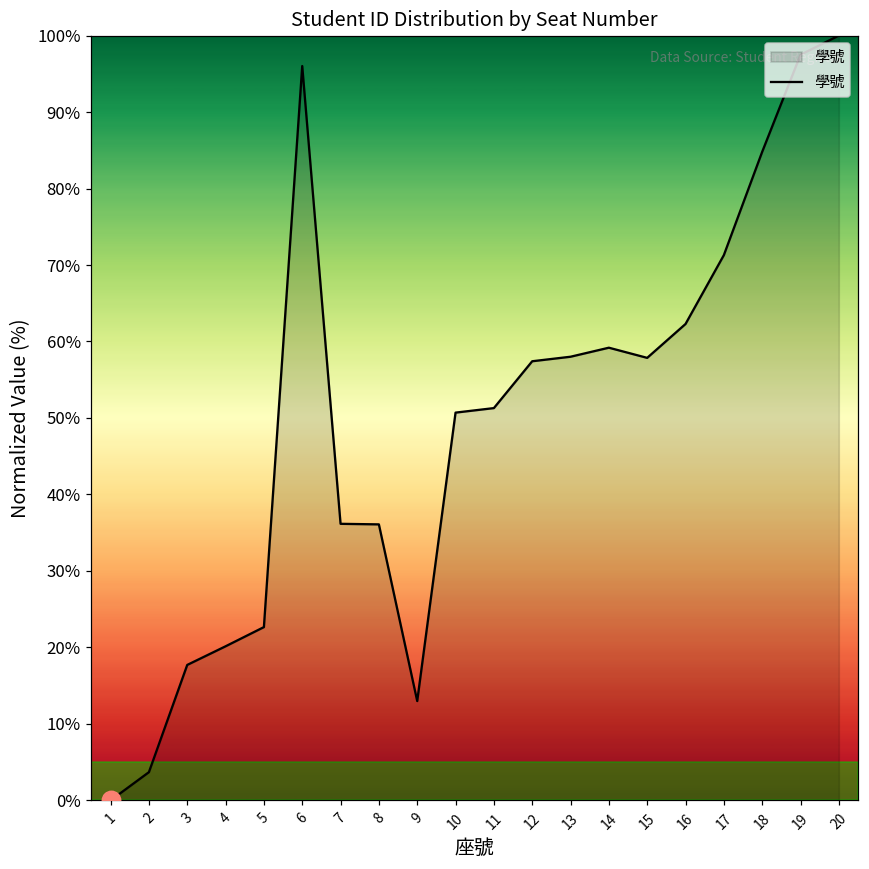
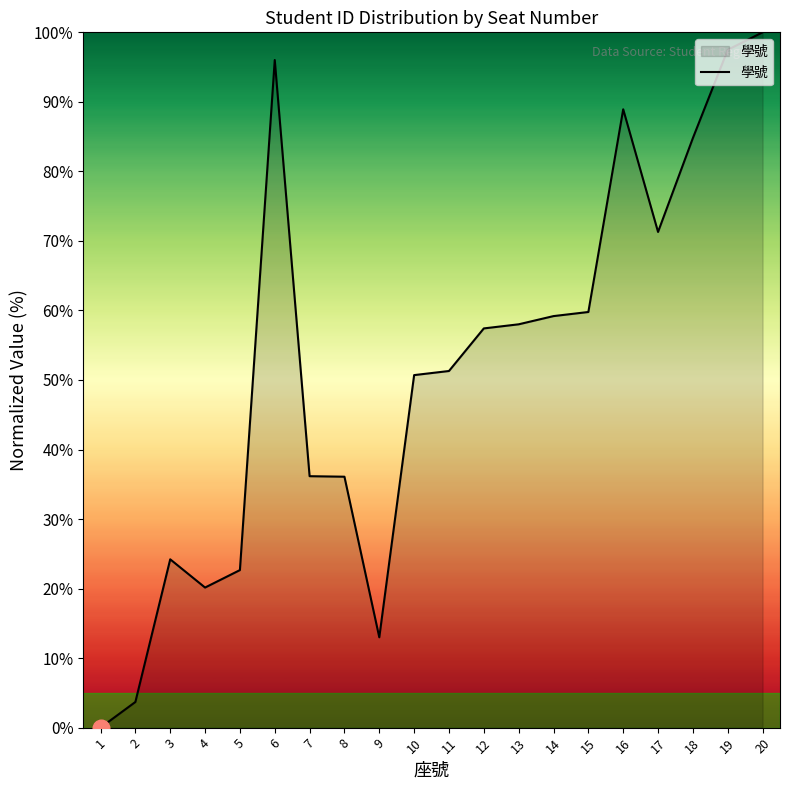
學號, 3: 18% -> 24%
學號, 15: 58% -> 60%
學號, 16: 62% -> 89%
